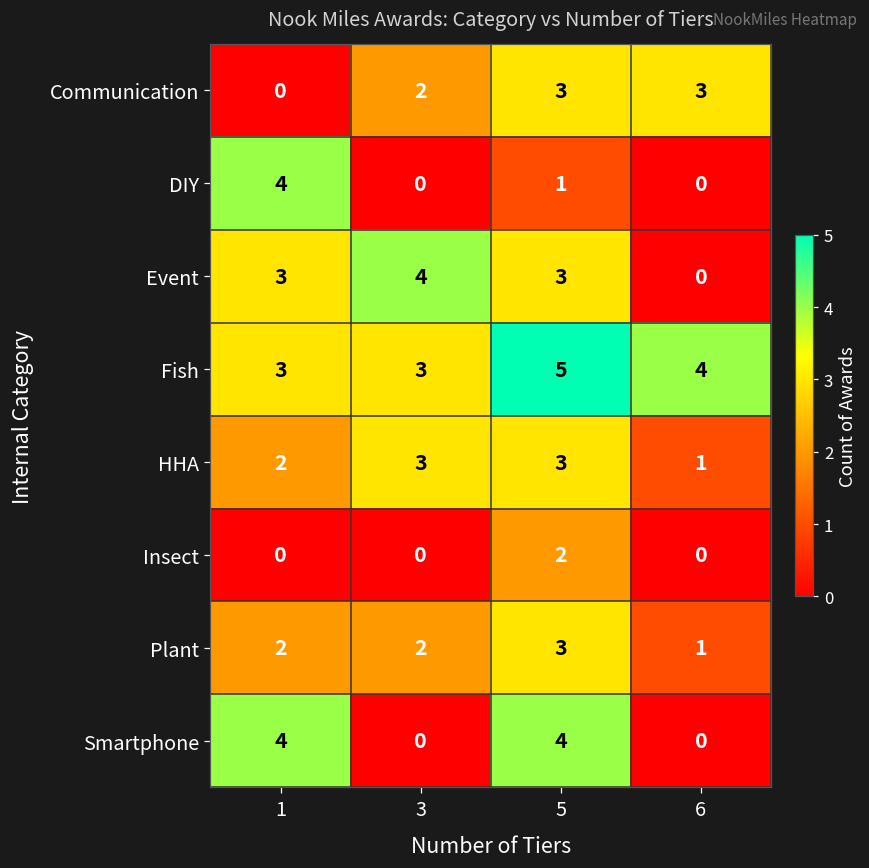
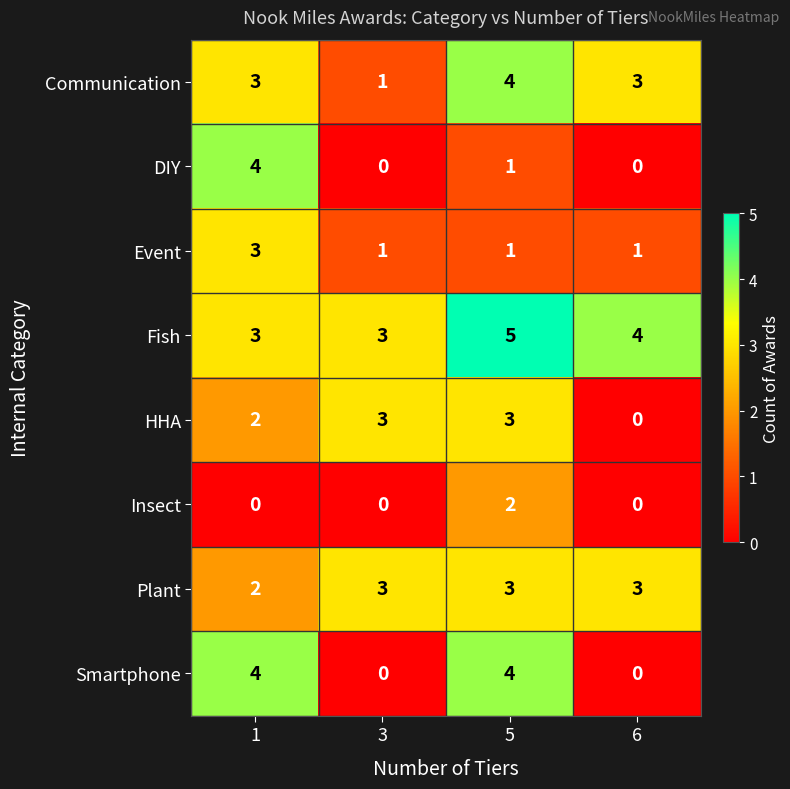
Communication, 1: 0 -> 3
Communication, 3: 2 -> 1
Communication, 5: 3 -> 4
Event, 3: 4 -> 1
Event, 5: 3 -> 1
Event, 6: 0 -> 1
HHA, 6: 1 -> 0
Plant, 3: 2 -> 3
Plant, 6: 1 -> 3
